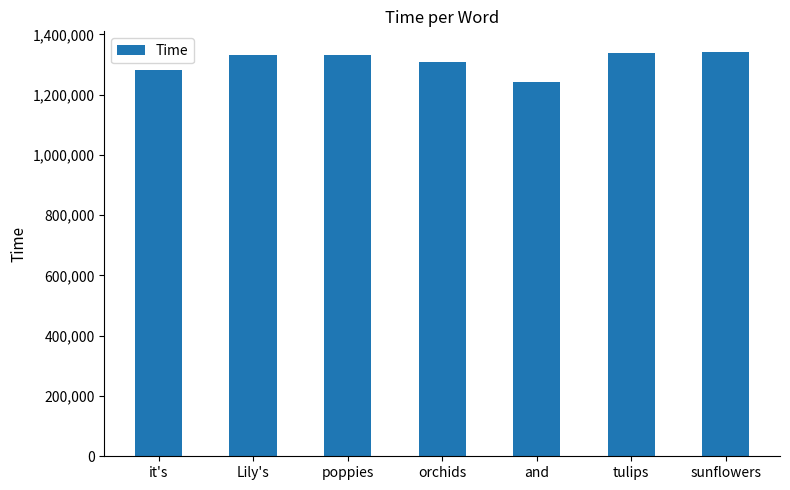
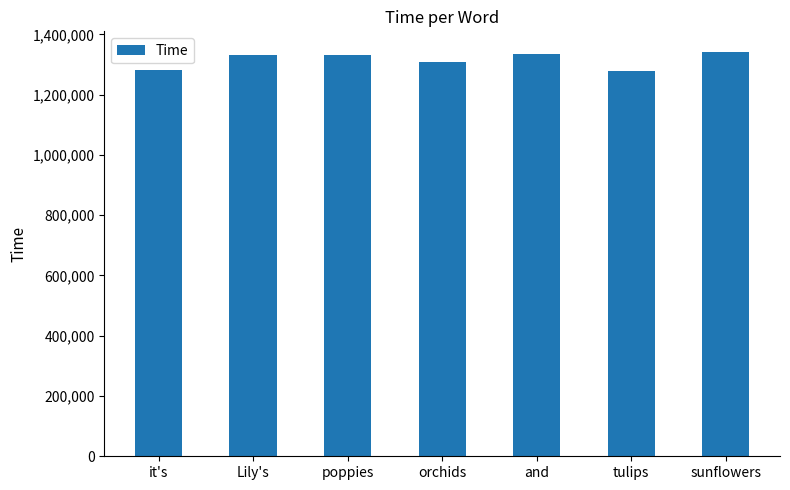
and: 1,240,000 -> 1,340,000
tulips: 1,340,000 -> 1,280,000
